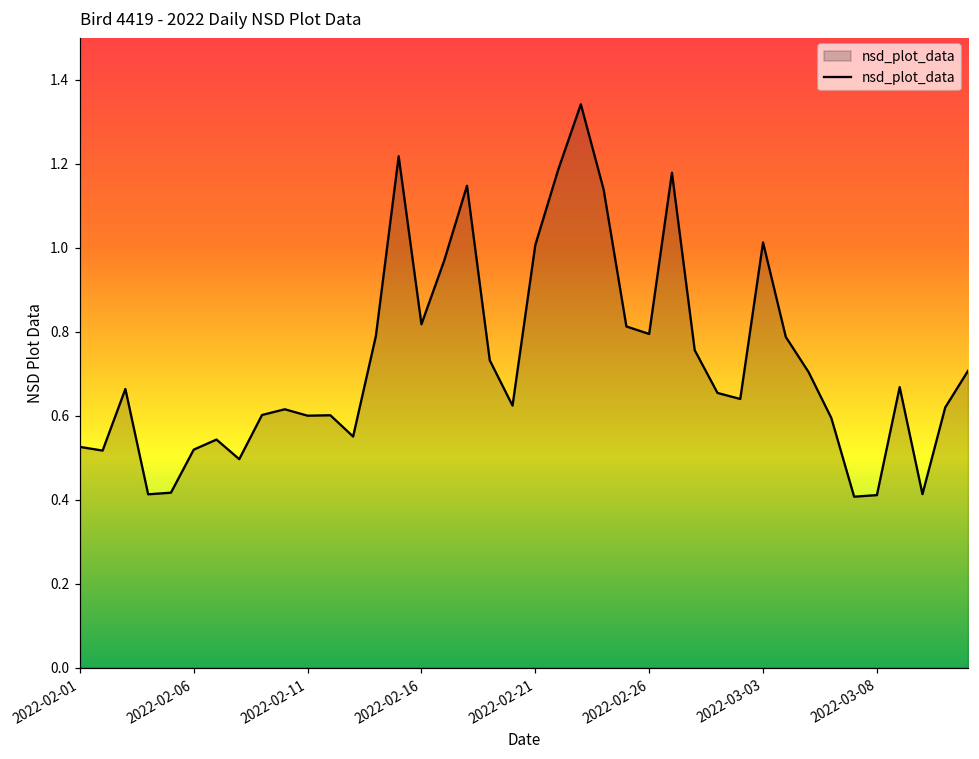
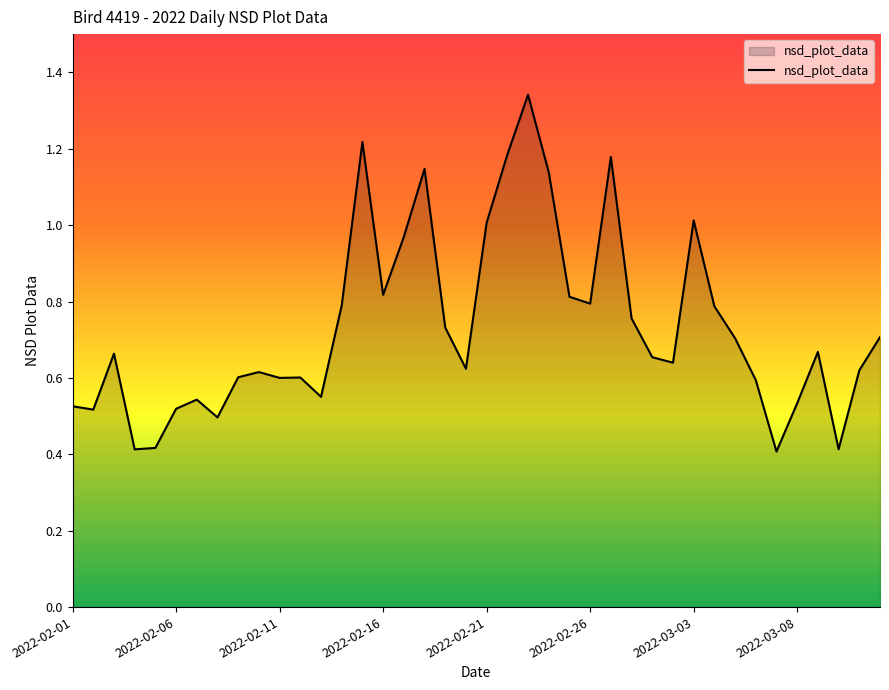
2022-03-08: 0.41 -> 0.53
